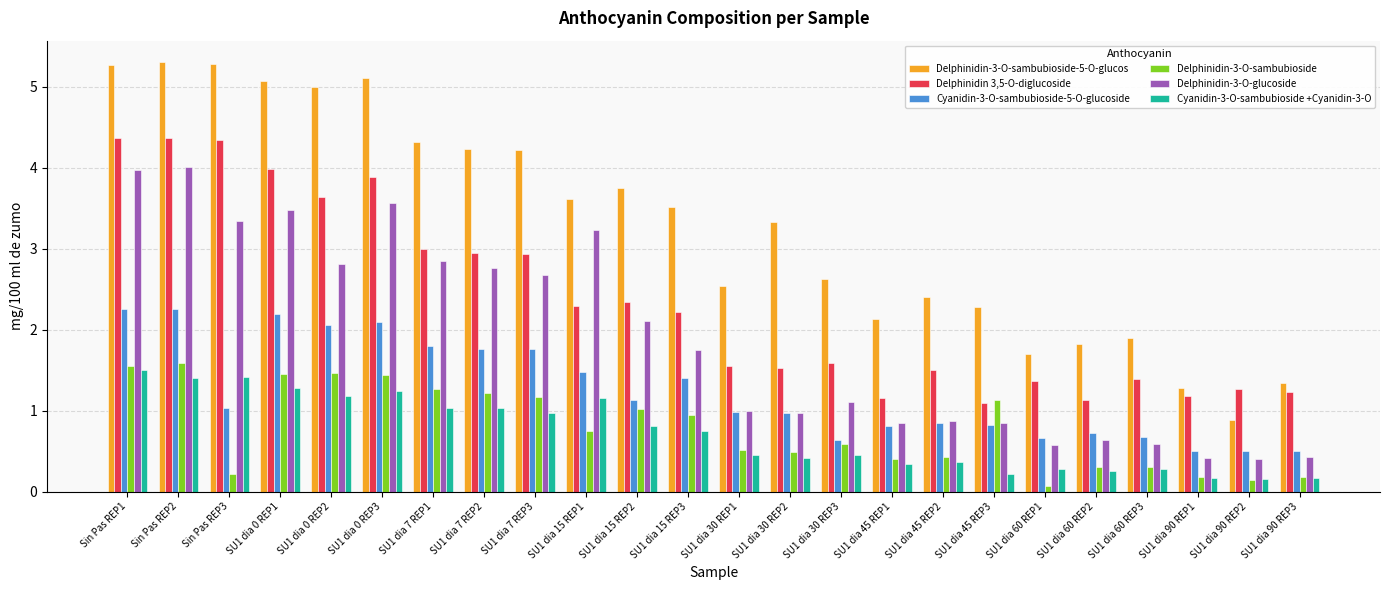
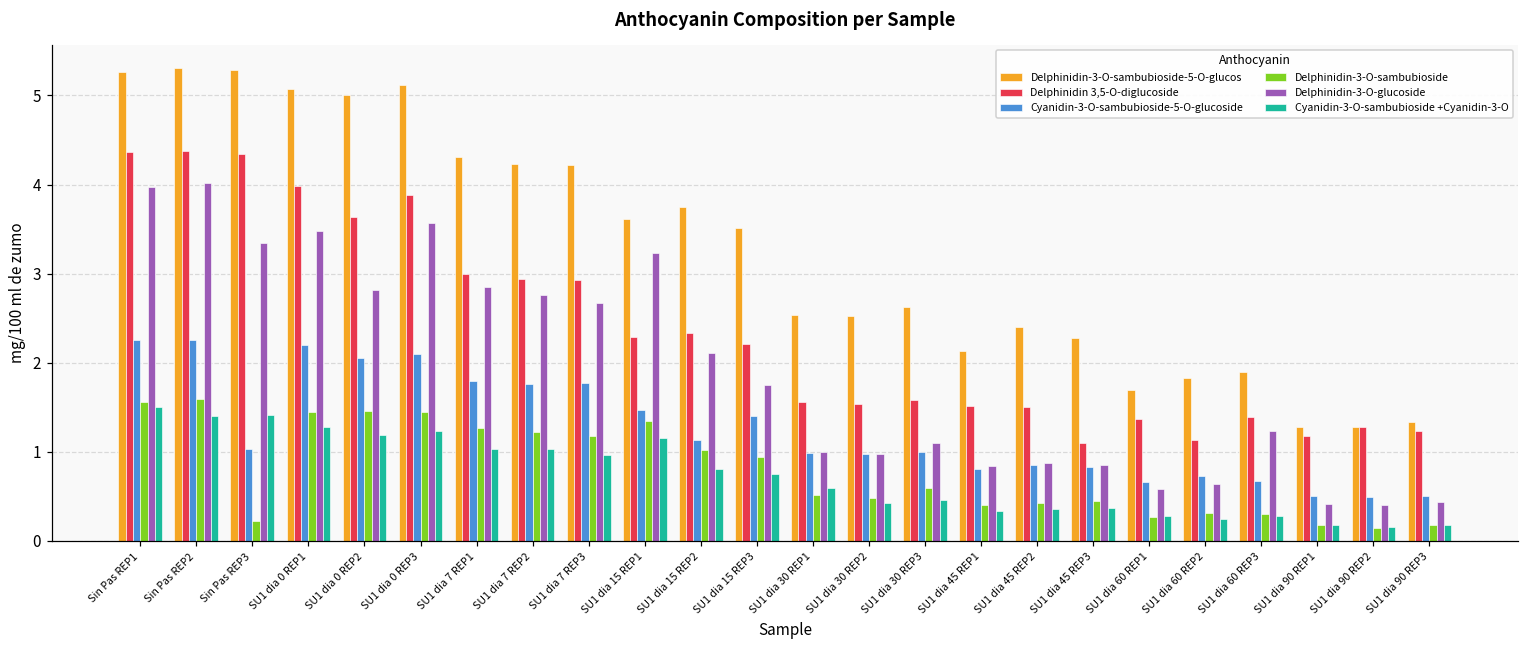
Delphinidin-3-O-sambubioside, SU1 dia 15 REP1: 0.7 -> 1.3
Cyanidin-3-O-sambubioside +Cyanidin-3-O, SU1 dia 30 REP1: 0.5 -> 0.6
Delphinidin-3-O-sambubioside-5-O-glucos, SU1 dia 30 REP2: 3.3 -> 2.5
Cyanidin-3-O-sambubioside-5-O-glucoside, SU1 dia 30 REP3: 0.6 -> 1.0
Delphinidin 3,5-O-diglucoside, SU1 dia 45 REP1: 1.2 -> 1.5
Delphinidin-3-O-sambubioside, SU1 dia 45 REP3: 1.1 -> 0.4
Cyanidin-3-O-sambubioside +Cyanidin-3-O, SU1 dia 45 REP3: 0.2 -> 0.4
Delphinidin-3-O-sambubioside, SU1 dia 60 REP1: 0.1 -> 0.3
Delphinidin-3-O-glucoside, SU1 dia 60 REP3: 0.6 -> 1.2
Delphinidin-3-O-sambubioside-5-O-glucos, SU1 dia 90 REP2: 0.9 -> 1.3
